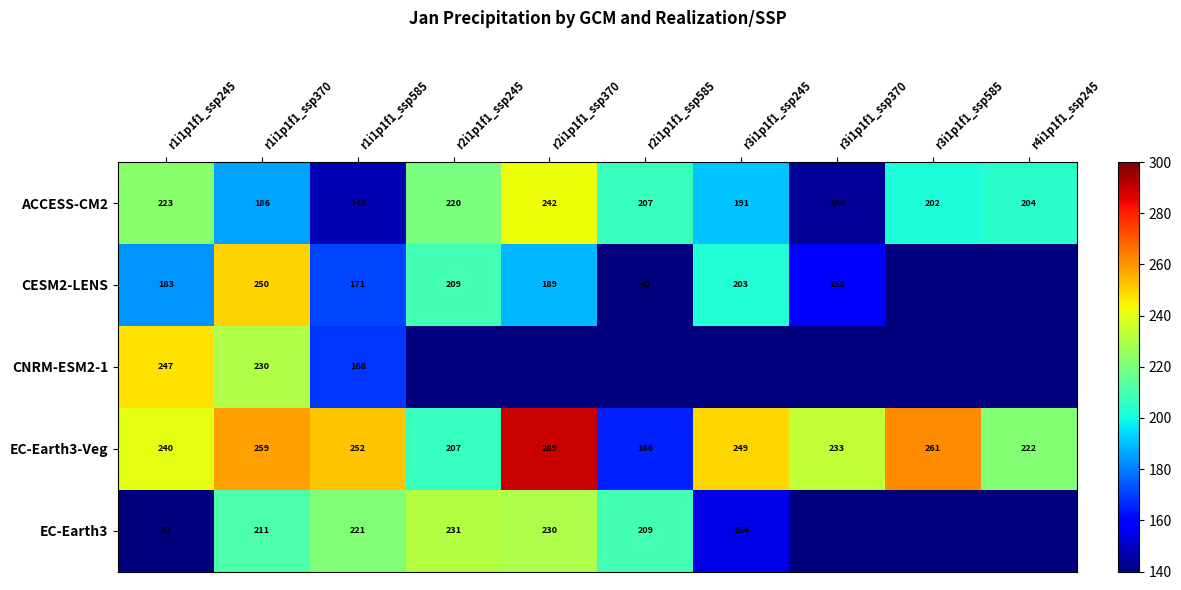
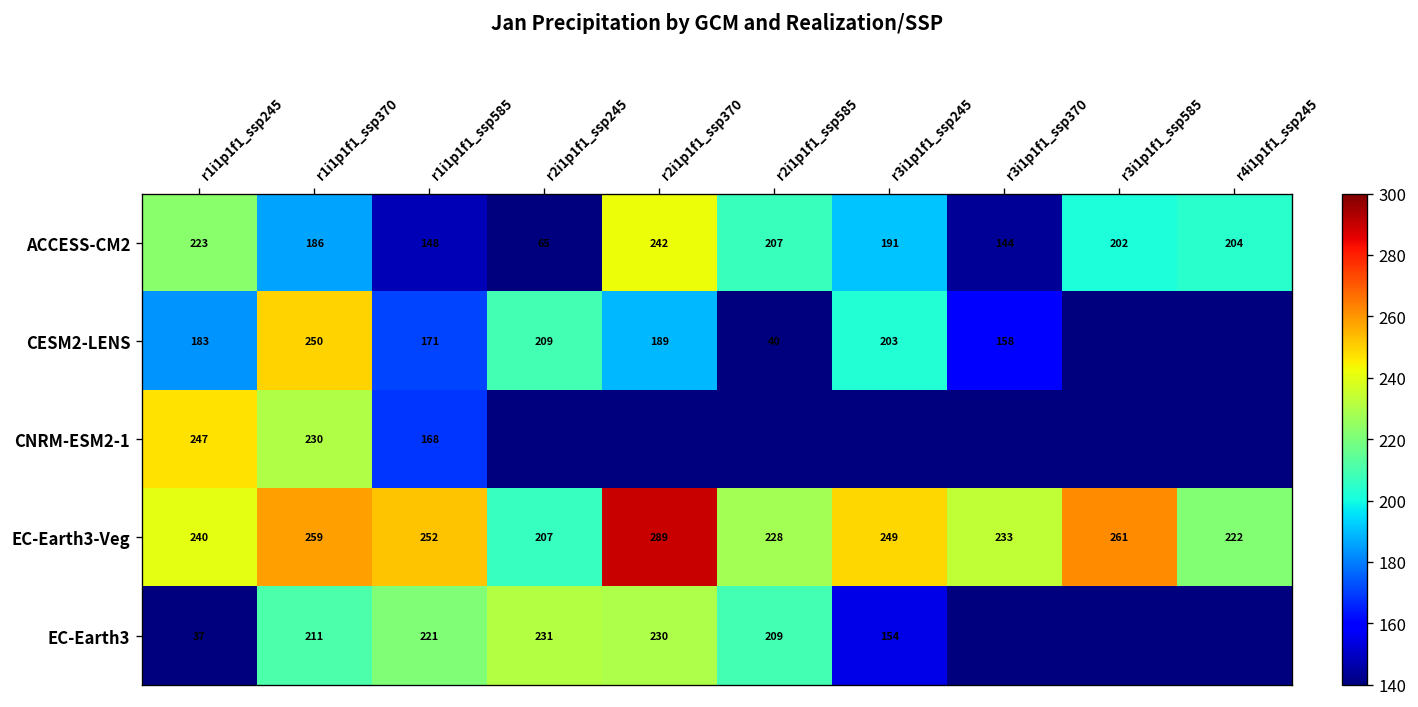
ACCESS-CM2, r2i1p1f1_ssp245: 220 -> 65
EC-Earth3-Veg, r2i1p1f1_ssp585: 166 -> 228
